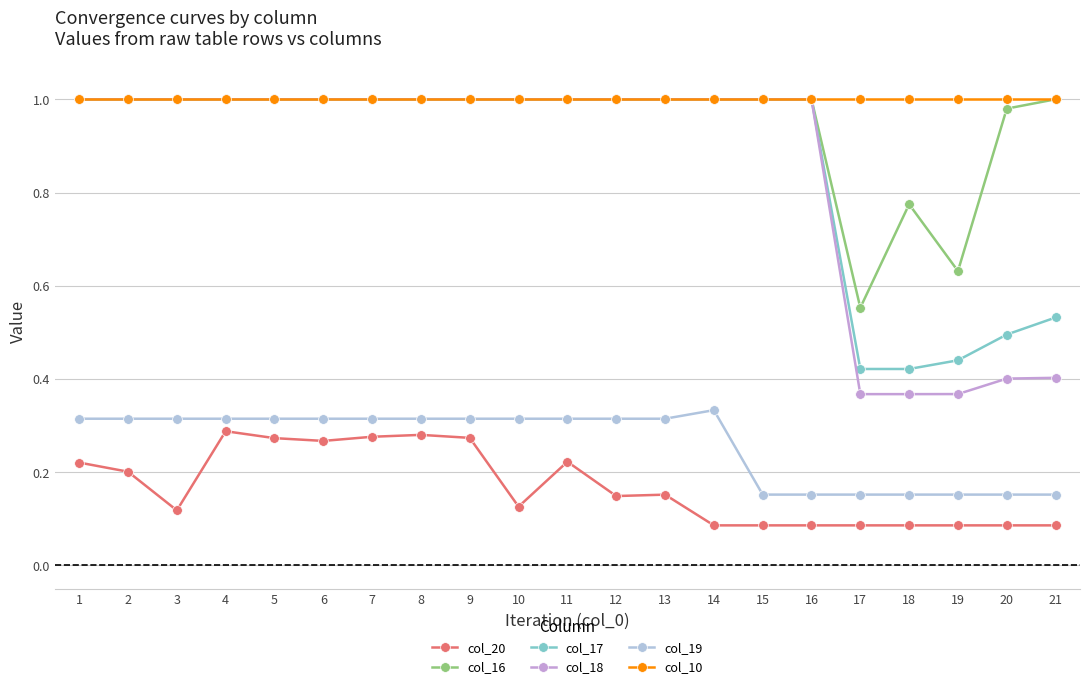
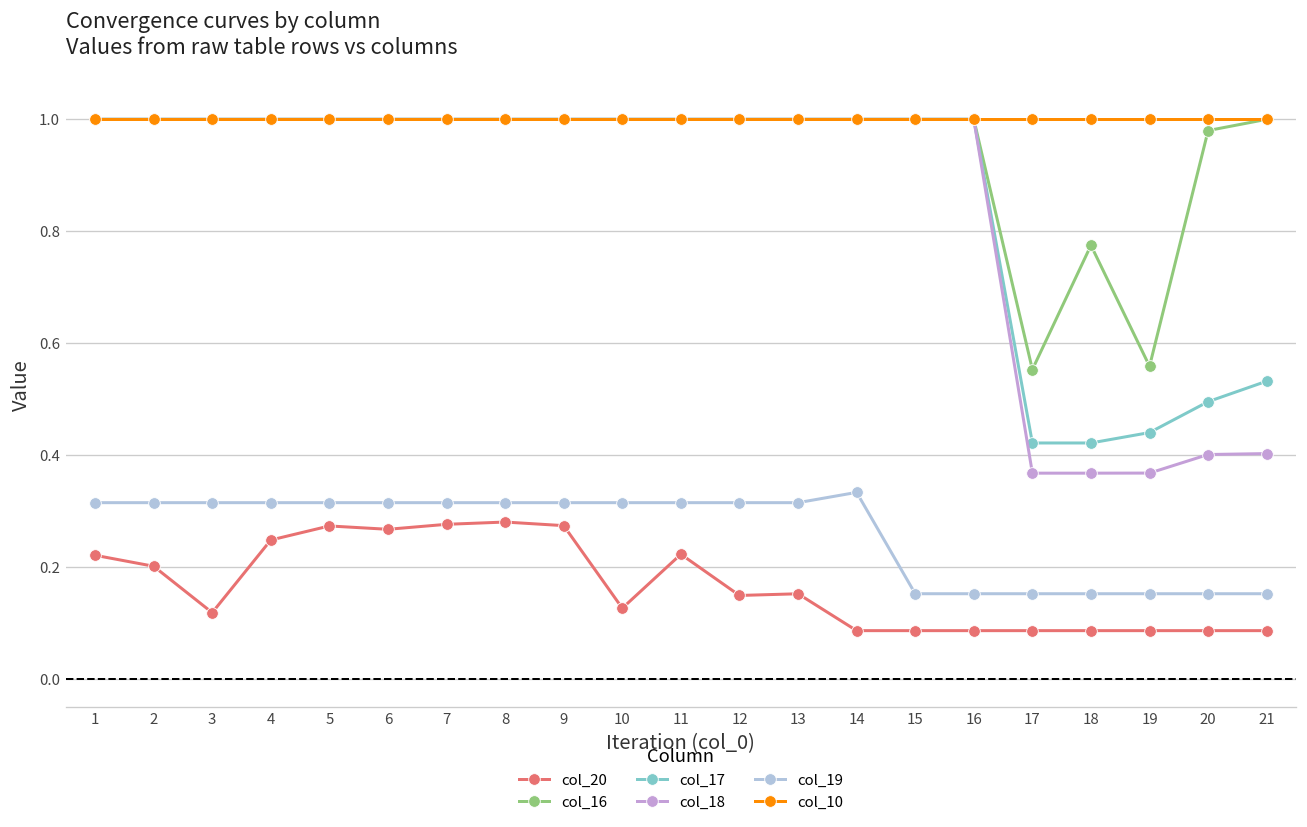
col_20, 4: 0.29 -> 0.25
col_16, 19: 0.63 -> 0.56
